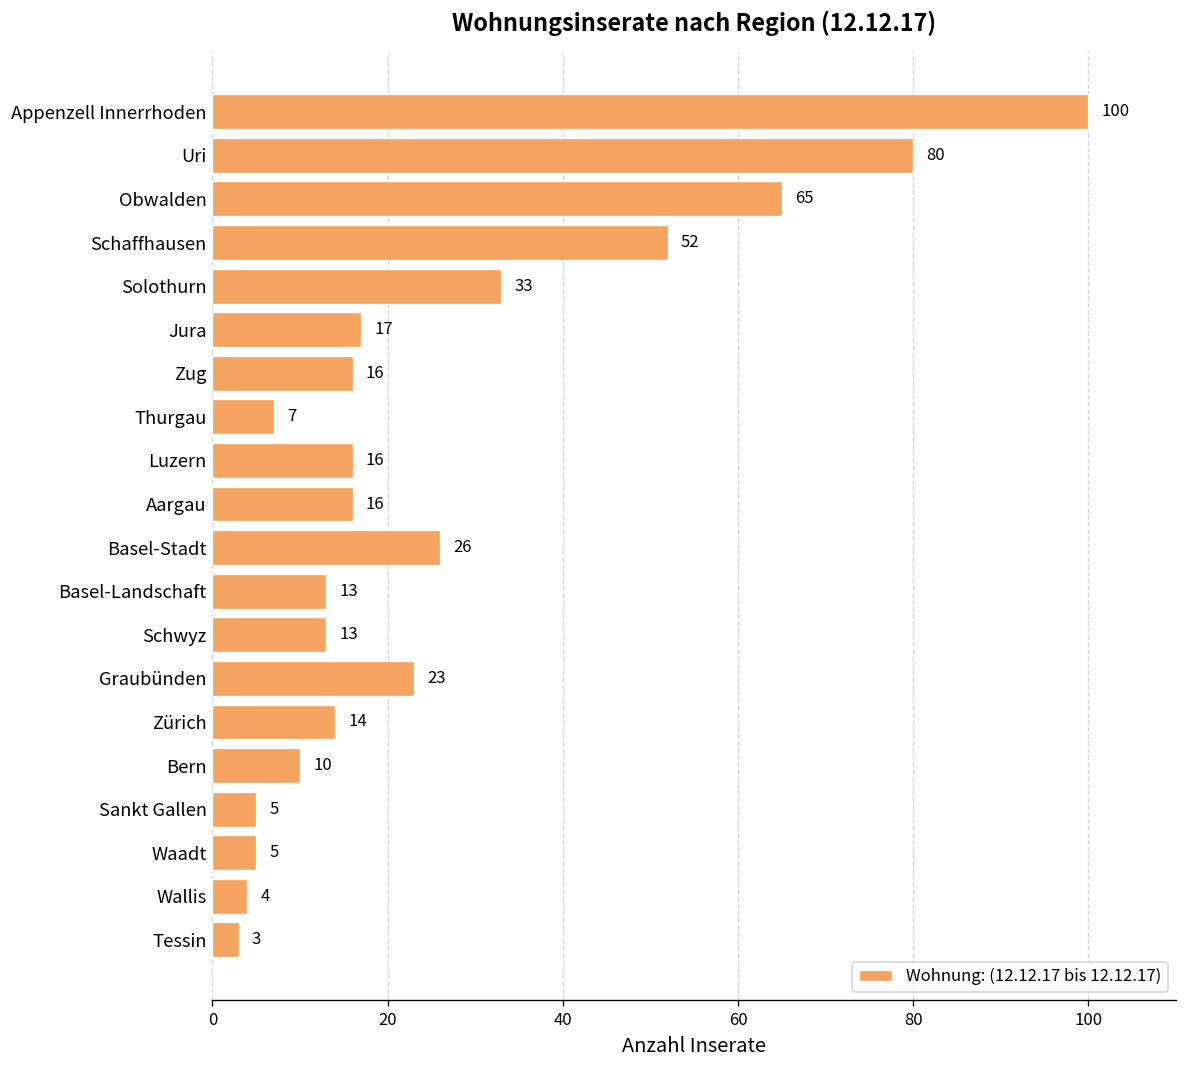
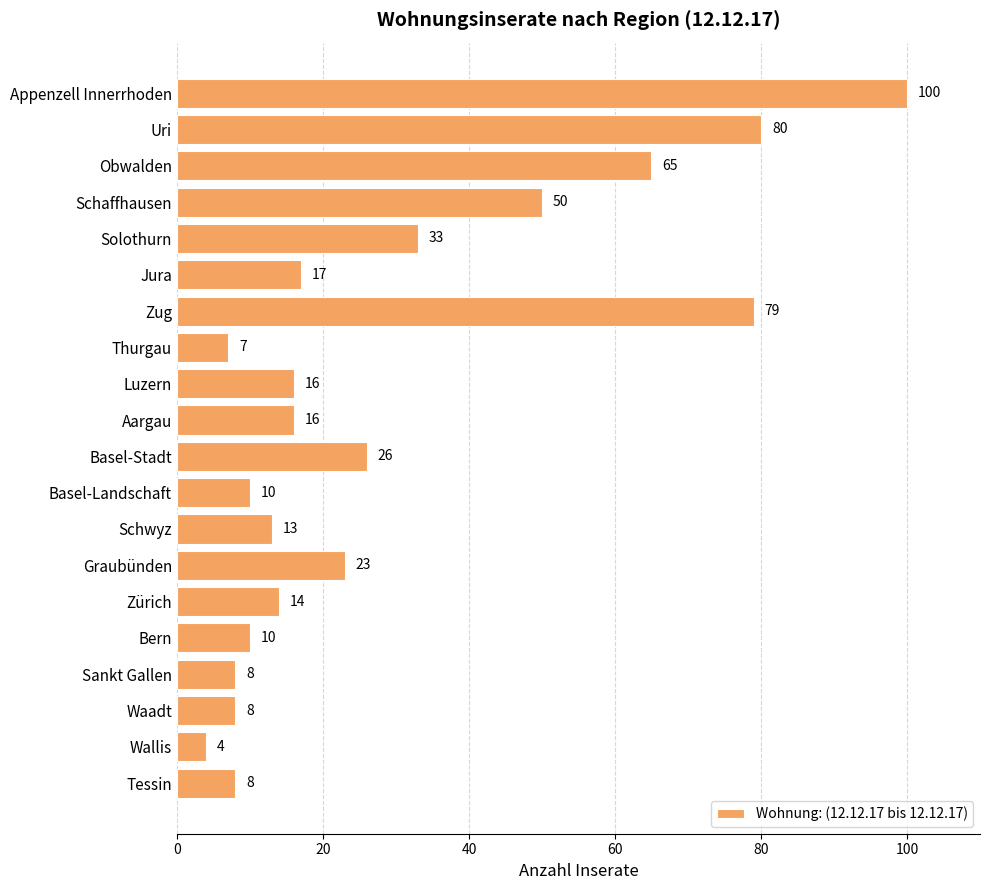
Schaffhausen: 52 -> 50
Zug: 16 -> 79
Basel-Landschaft: 13 -> 10
Sankt Gallen: 5 -> 8
Waadt: 5 -> 8
Tessin: 3 -> 8
